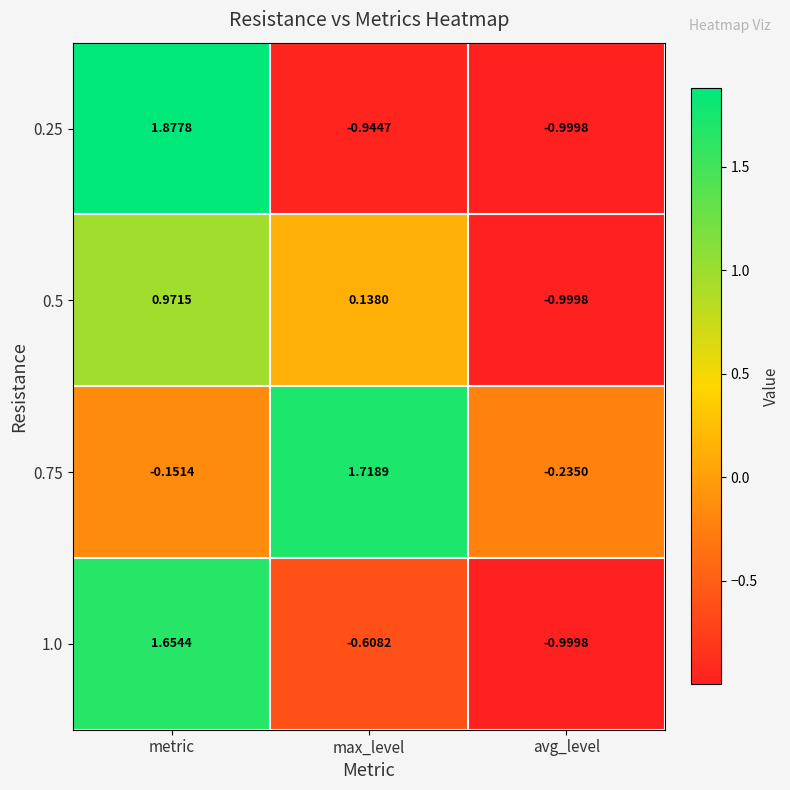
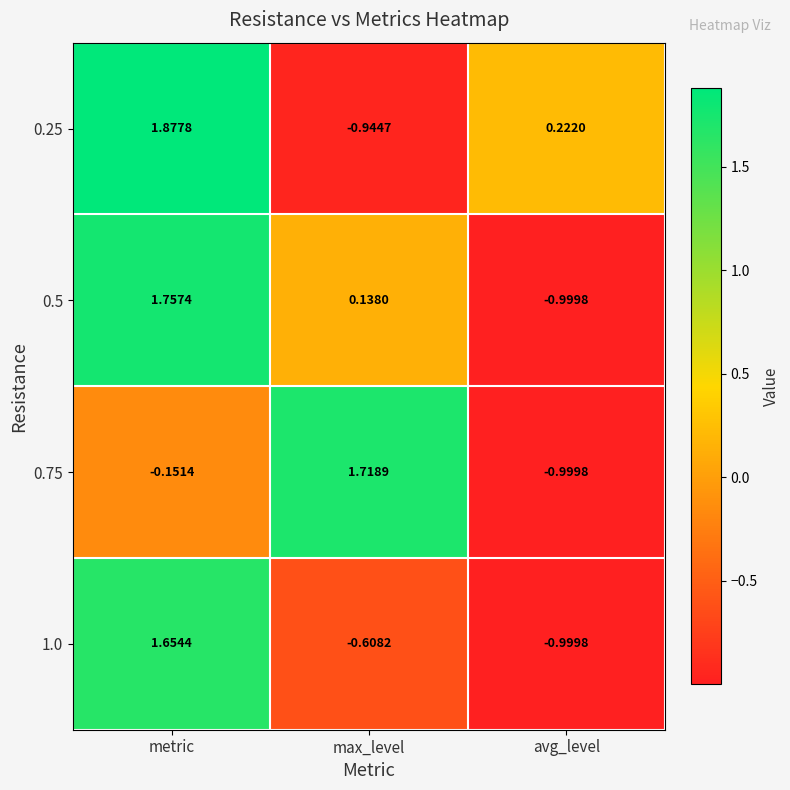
0.25, avg_level: -0.9998 -> 0.2220
0.5, metric: 0.9715 -> 1.7574
0.75, avg_level: -0.2350 -> -0.9998
